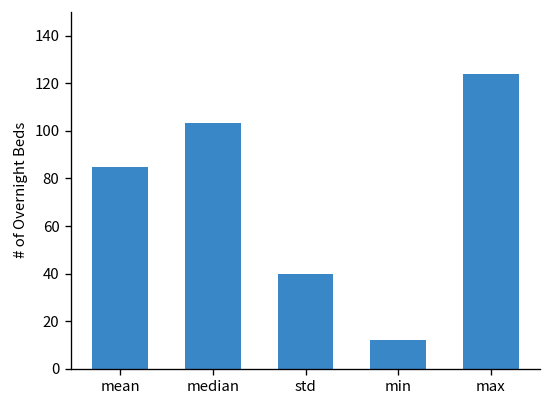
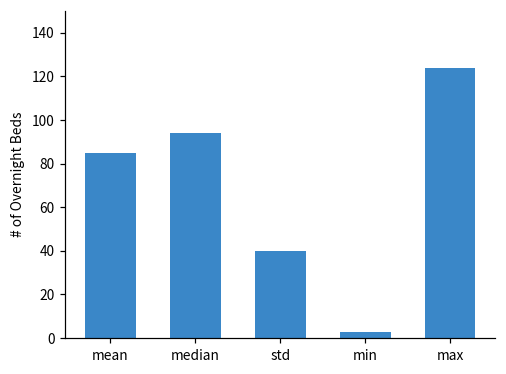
median: 103 -> 94
min: 12 -> 3
